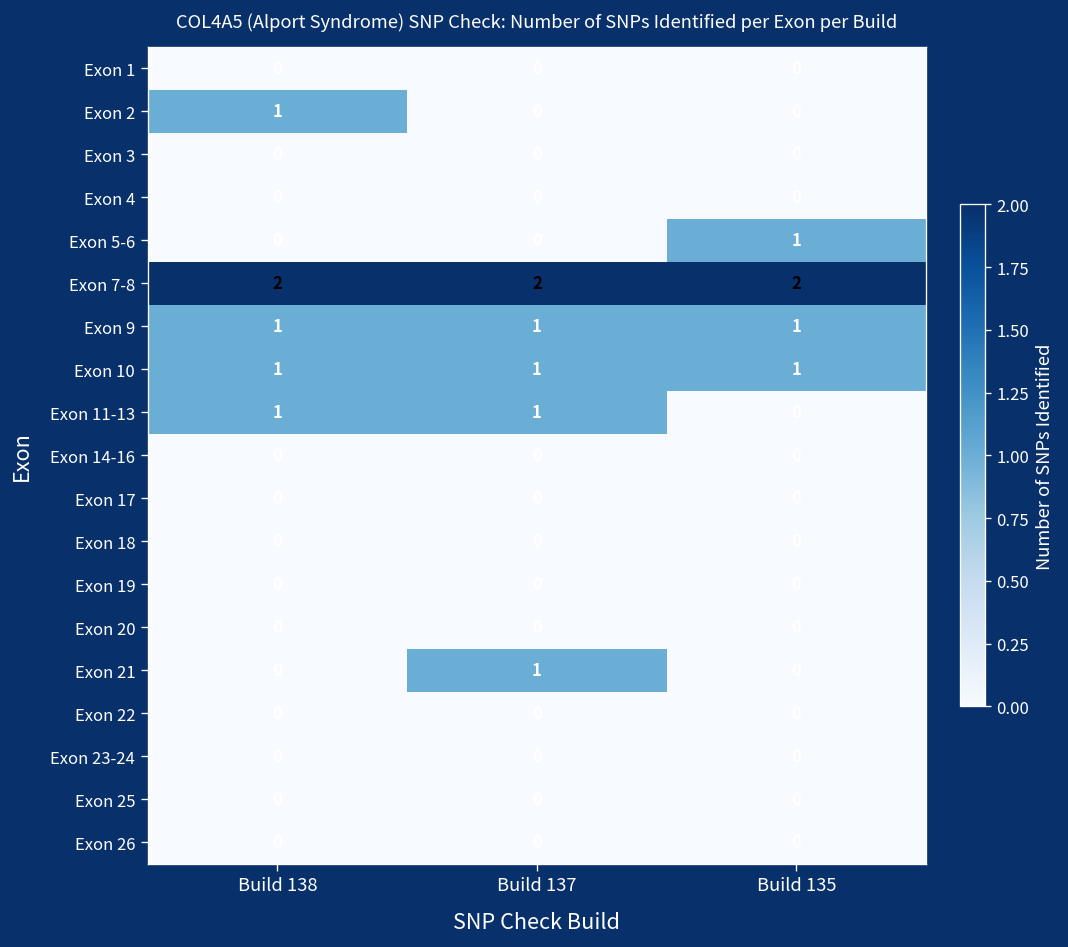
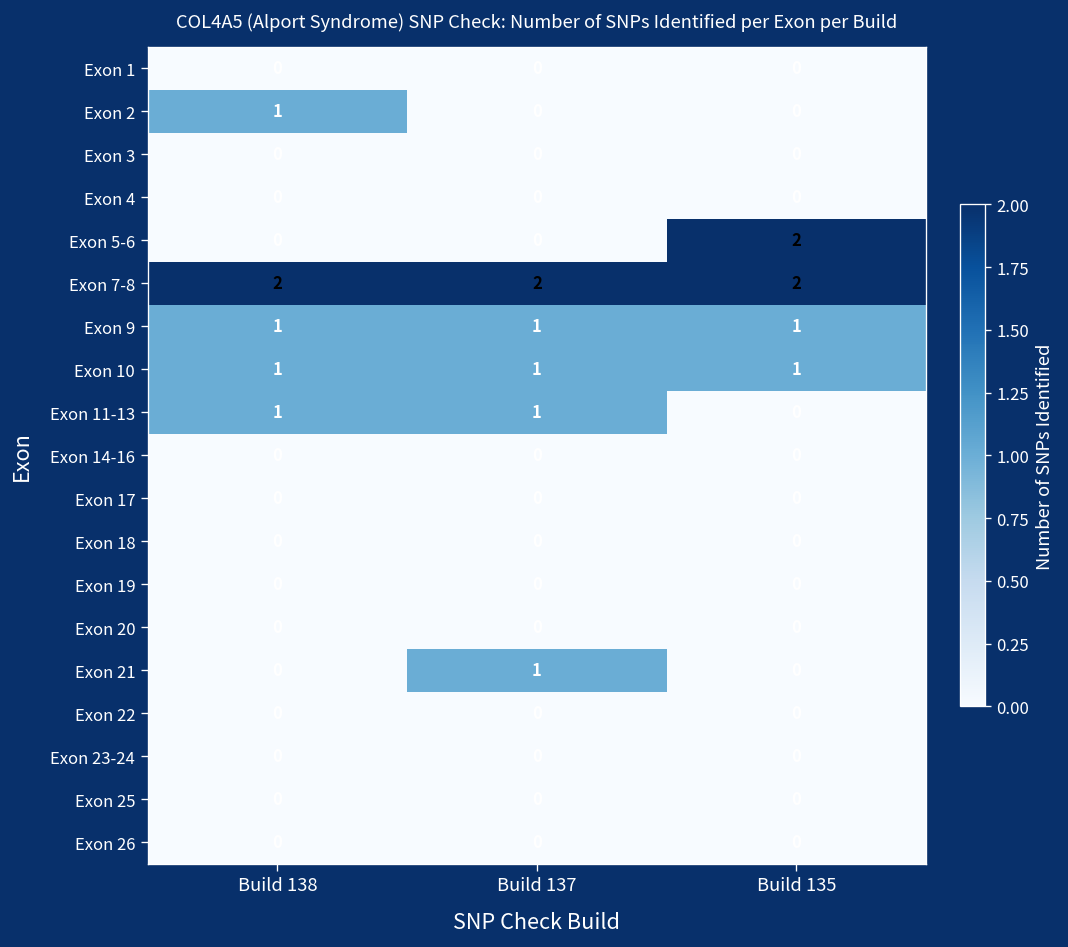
Exon 5-6, Build 135: 1 -> 2
